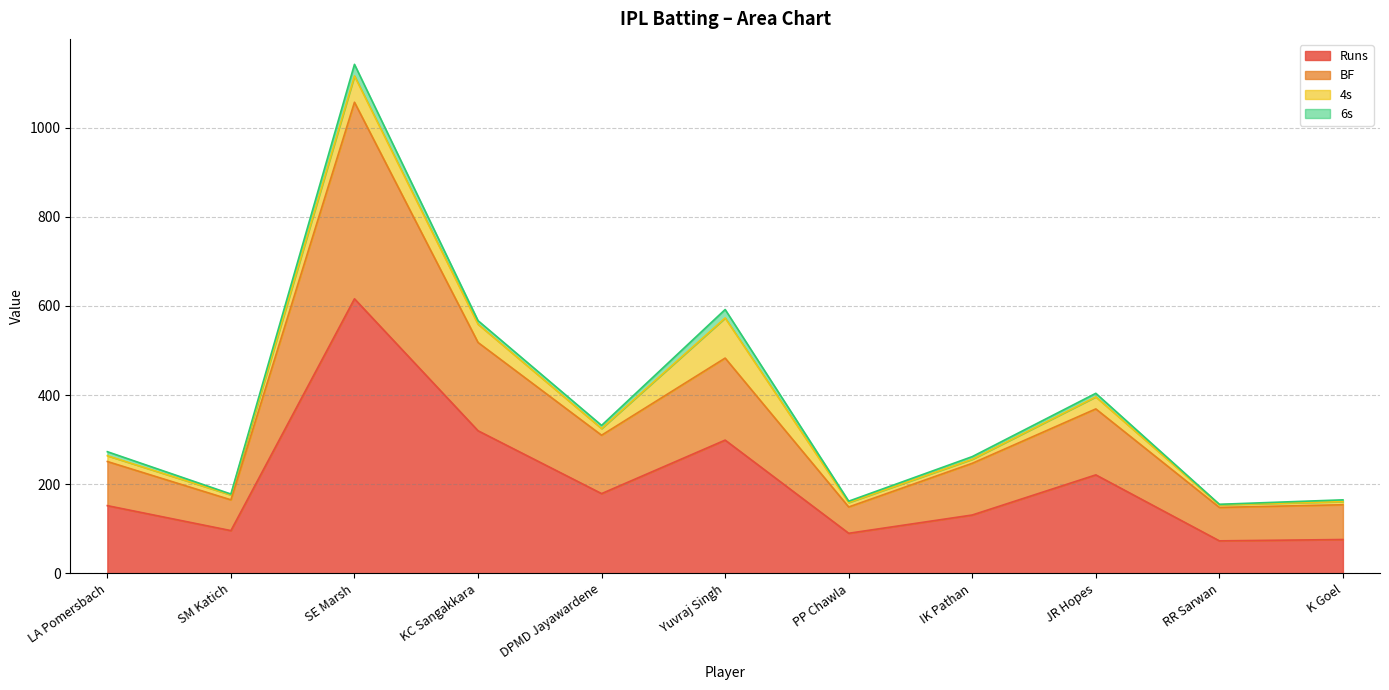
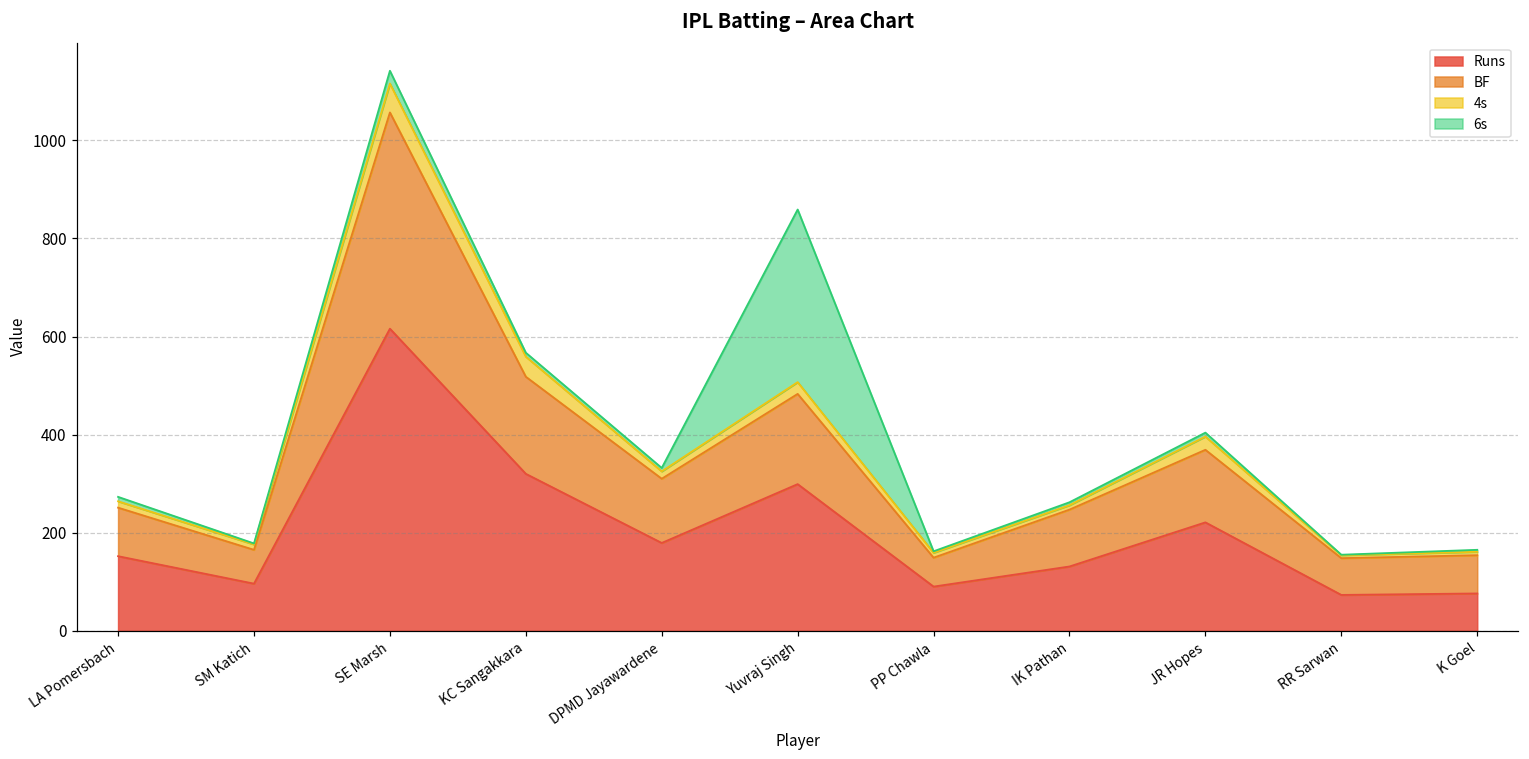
4s, Yuvraj Singh: 90 -> 20
6s, Yuvraj Singh: 20 -> 350
